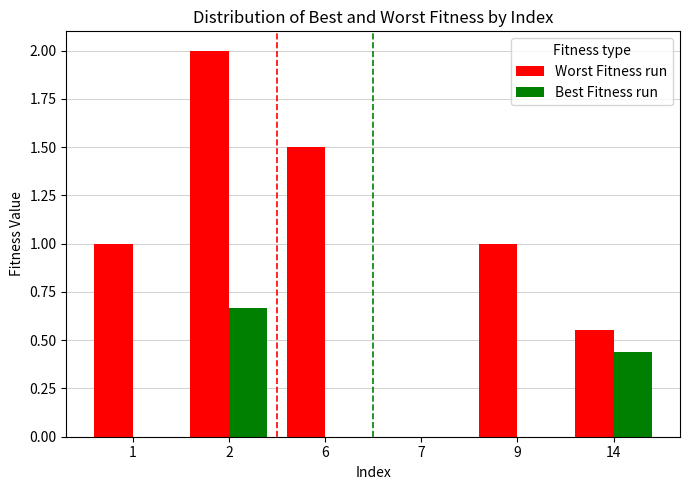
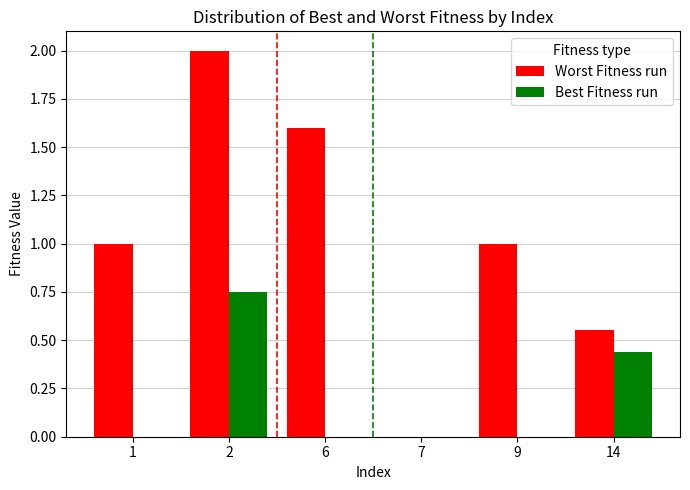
Best Fitness run, 2: 0.66 -> 0.75
Worst Fitness run, 6: 1.5 -> 1.6
